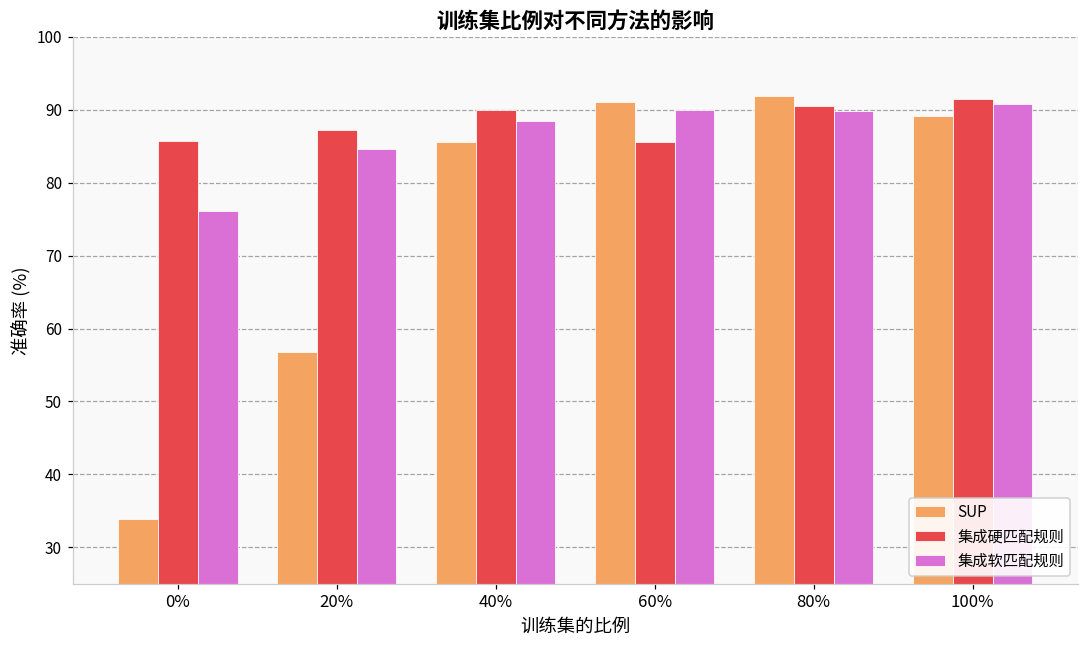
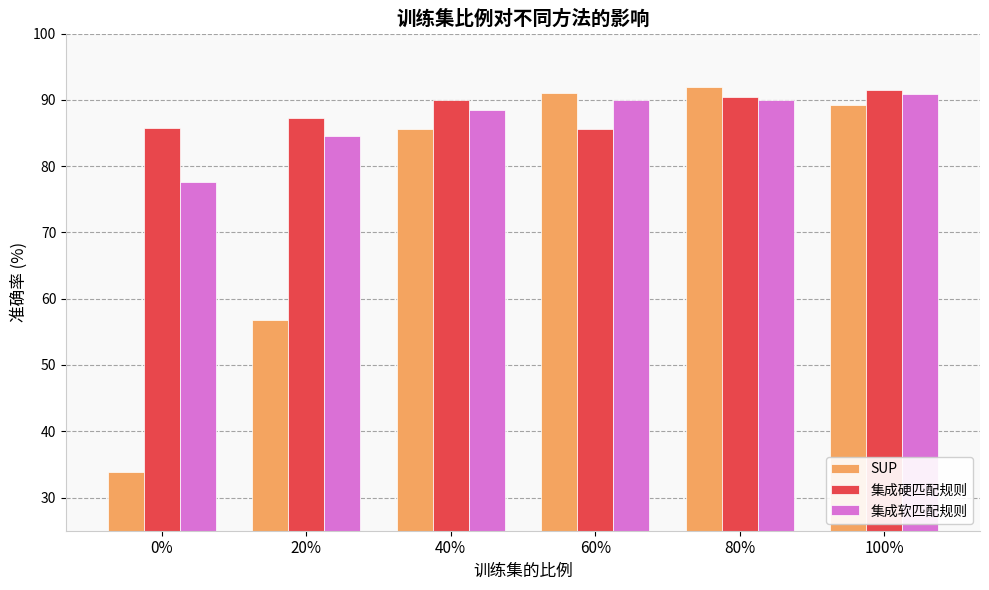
集成软匹配规则, 0%: 76 -> 78
